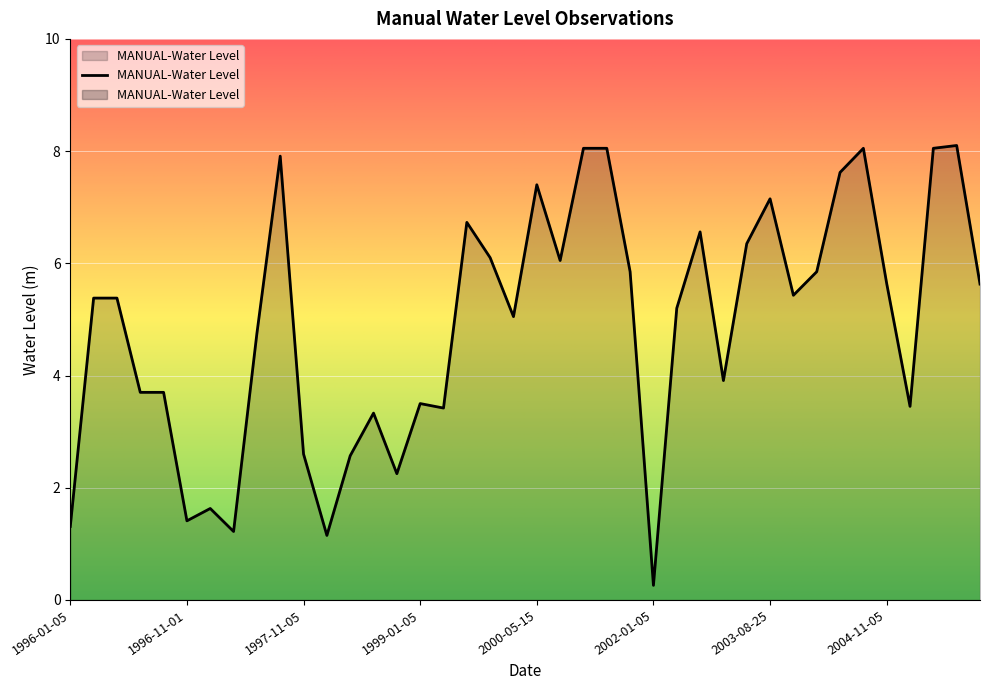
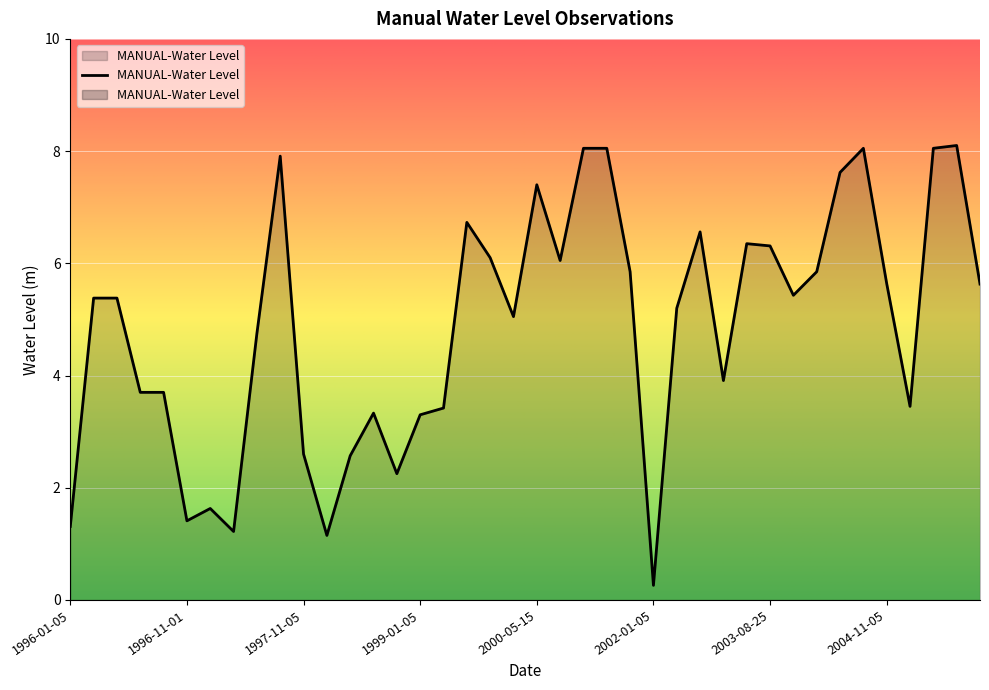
1999-01-05: 3.5 -> 3.3
2003-08-25: 7.2 -> 6.3
